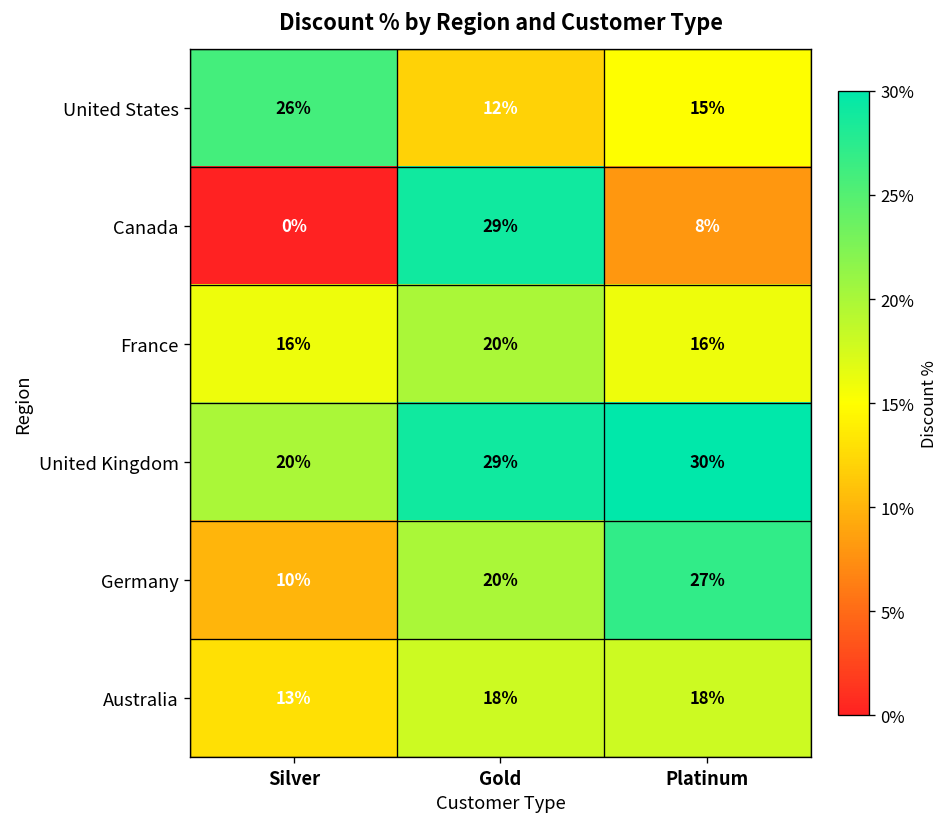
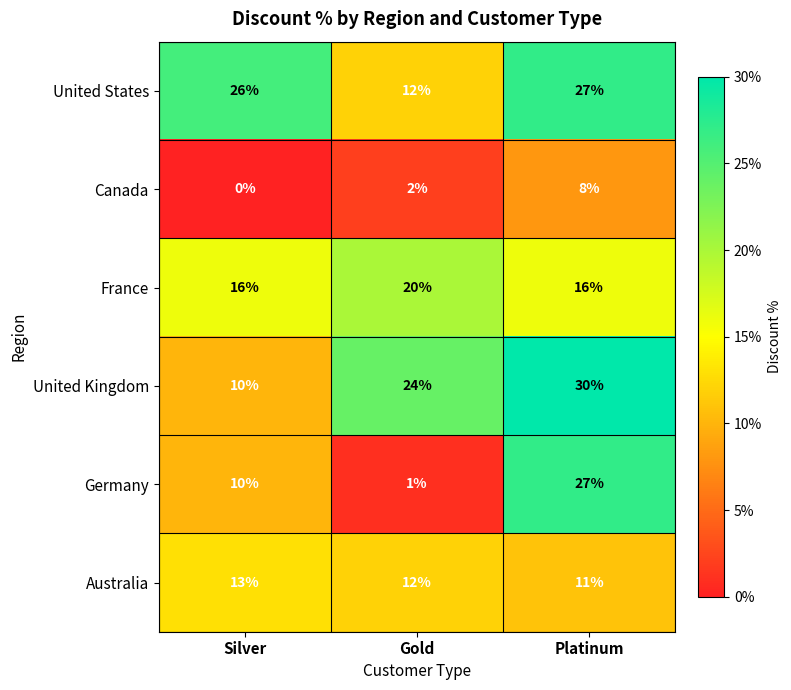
United States, Platinum: 15% -> 27%
Canada, Gold: 29% -> 2%
United Kingdom, Silver: 20% -> 10%
United Kingdom, Gold: 29% -> 24%
Germany, Gold: 20% -> 1%
Australia, Gold: 18% -> 12%
Australia, Platinum: 18% -> 11%
